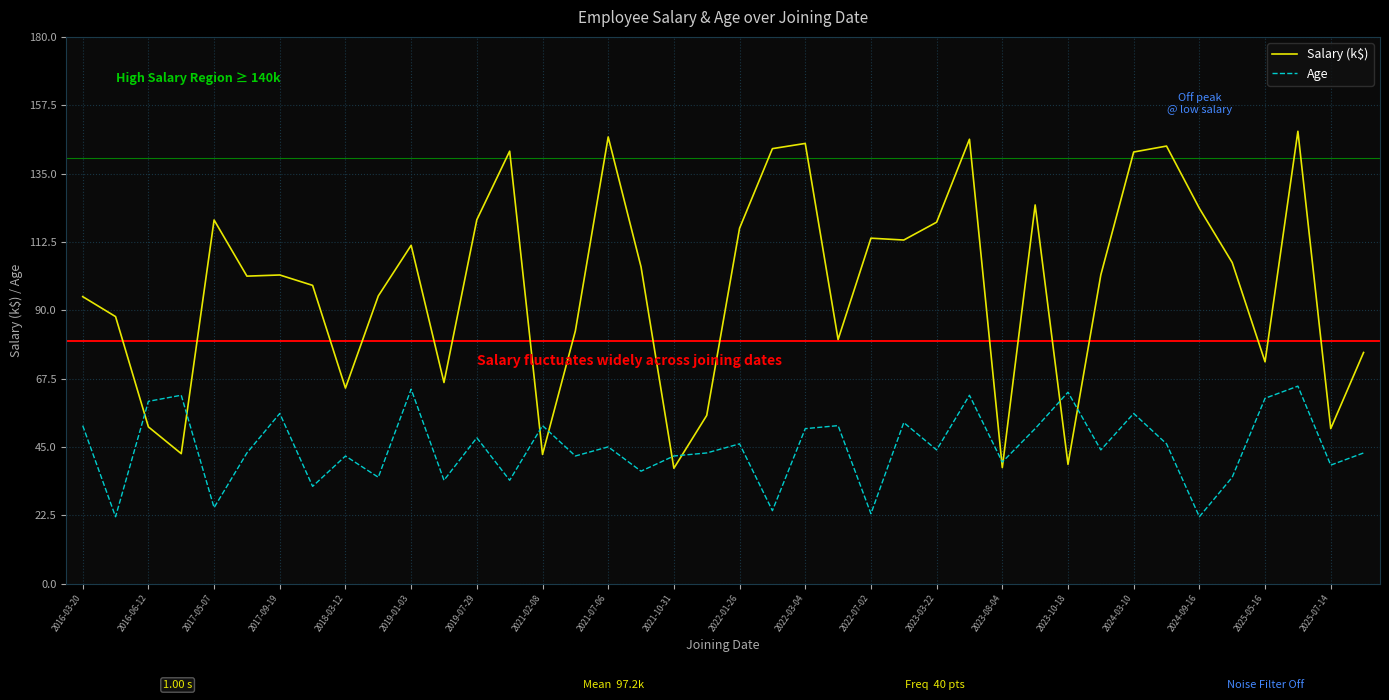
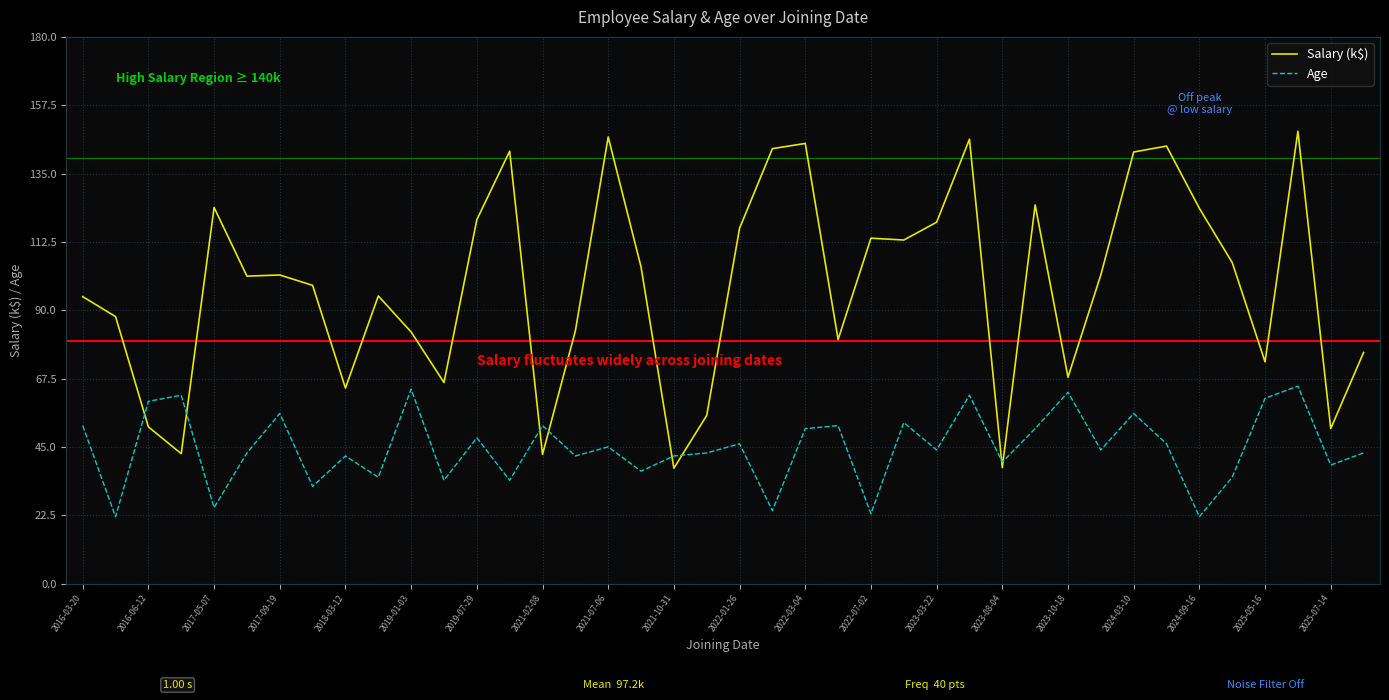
Salary (k$), 2017-05-07: 120 -> 124
Salary (k$), 2019-01-03: 111 -> 83
Salary (k$), 2023-10-18: 39 -> 68
